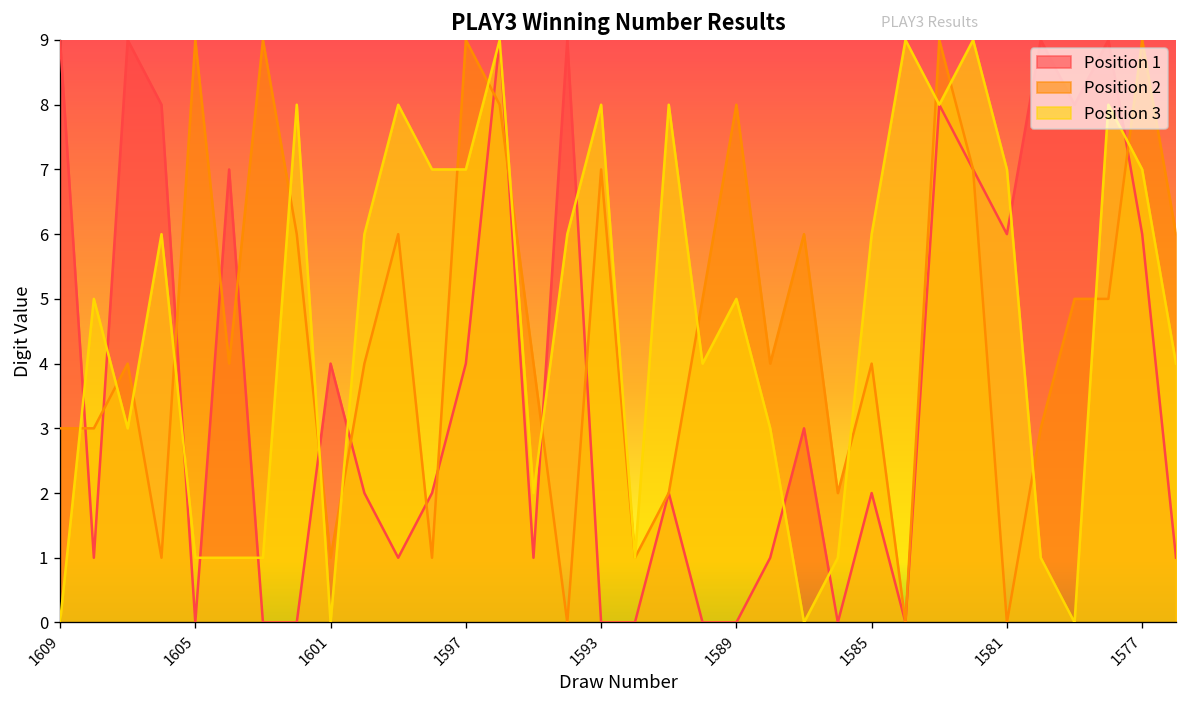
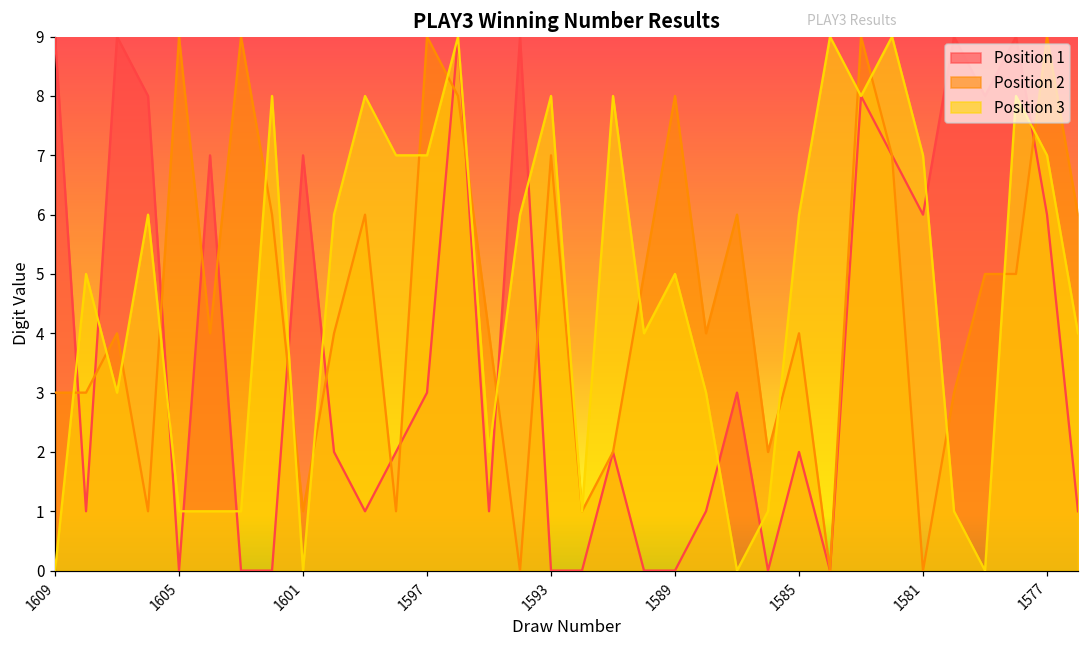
Position 1, 1601: 4 -> 7
Position 1, 1597: 4 -> 3
